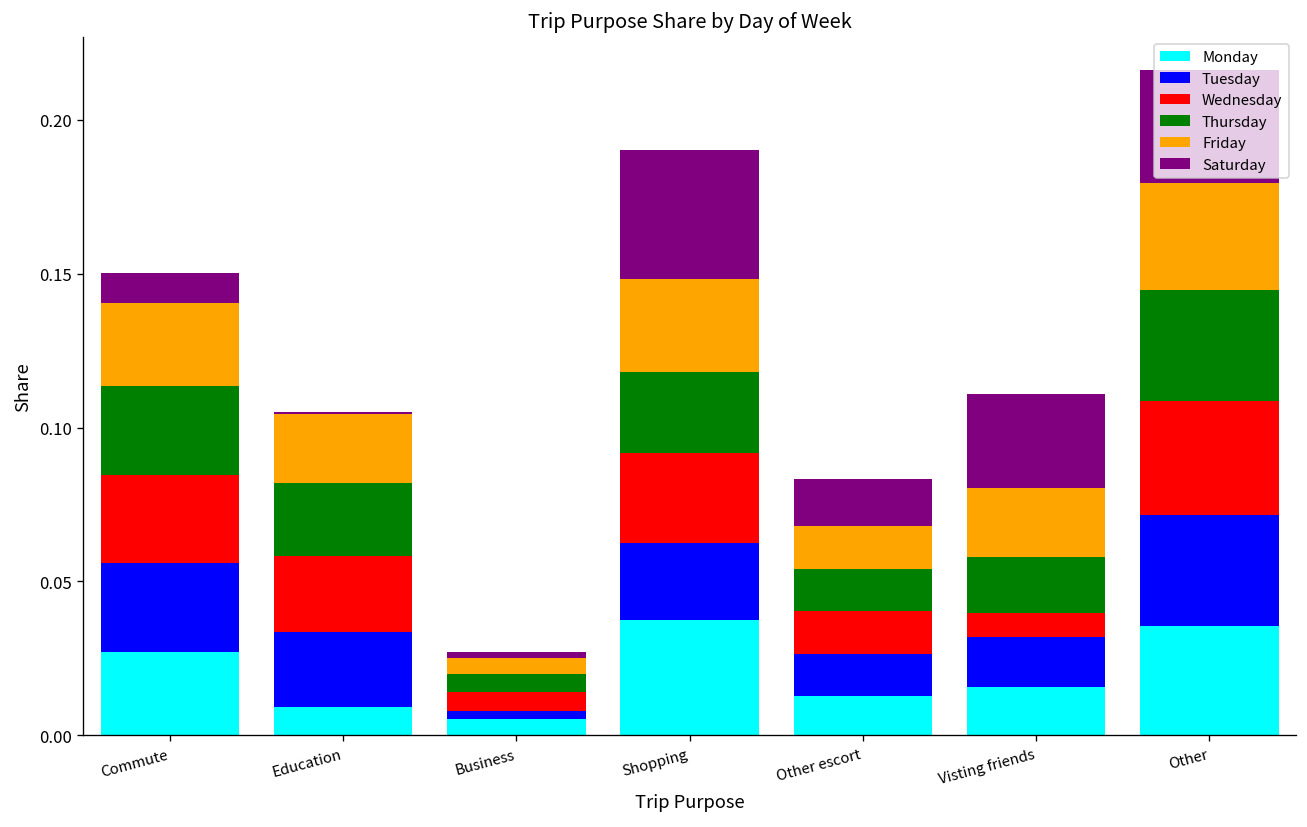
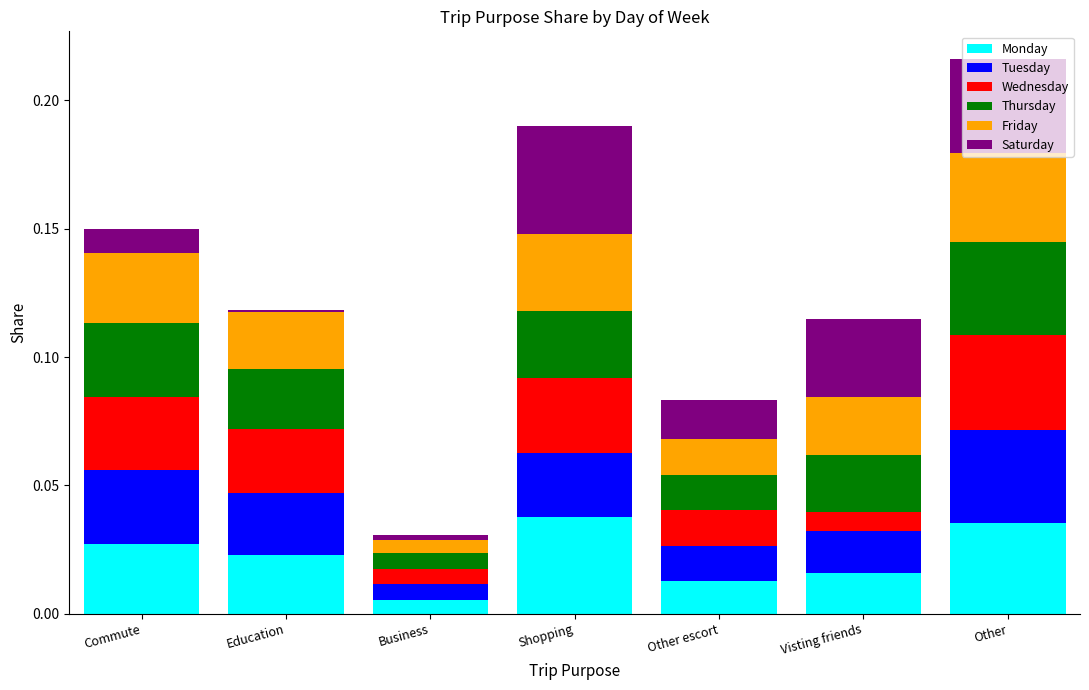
Monday, Education: 0.009 -> 0.023
Tuesday, Business: 0.003 -> 0.006
Thursday, Visting friends: 0.018 -> 0.022
